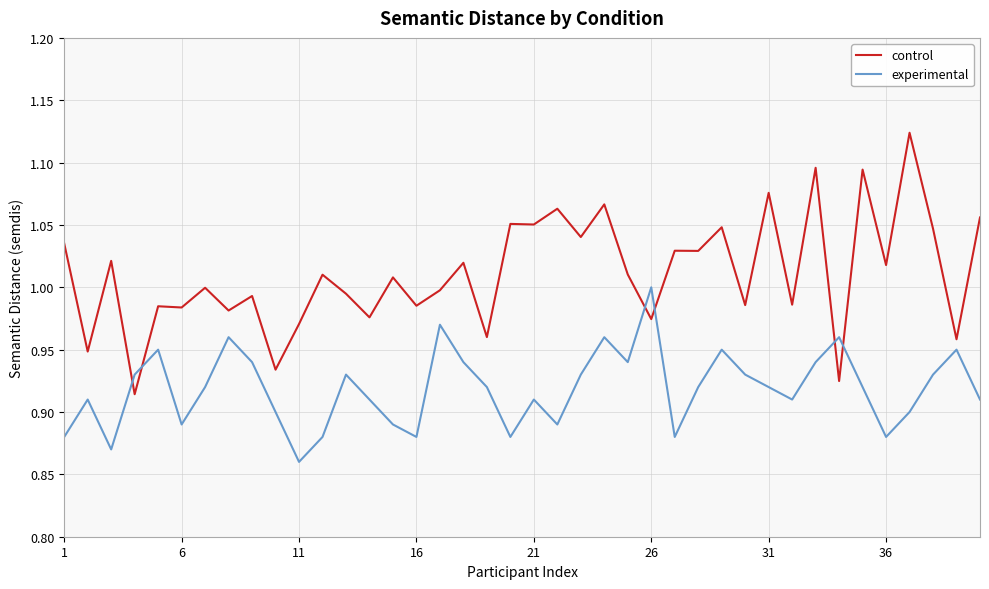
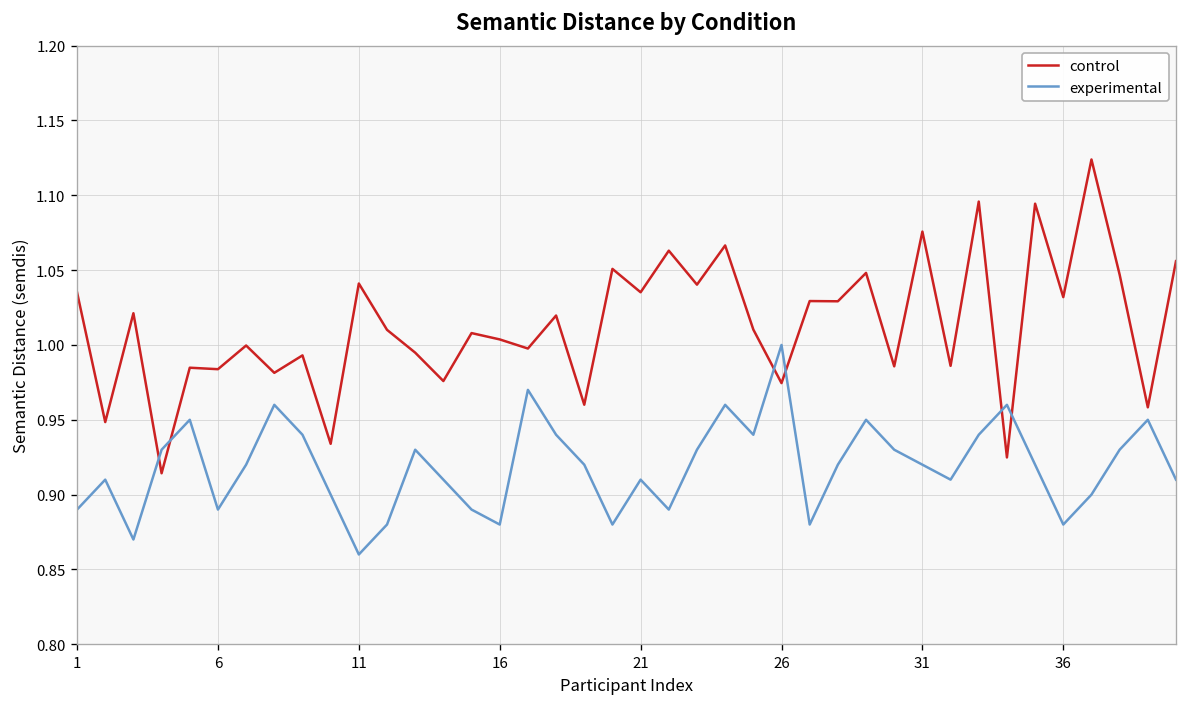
experimental, 1: 0.88 -> 0.89
control, 11: 0.971 -> 1.041
control, 16: 0.985 -> 1.004
control, 21: 1.050 -> 1.035
control, 36: 1.018 -> 1.032
